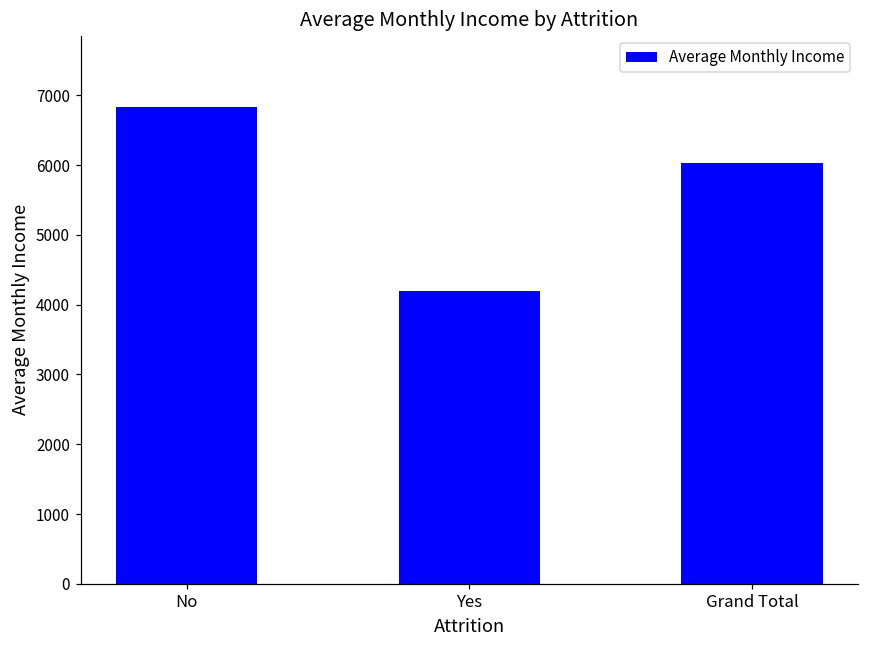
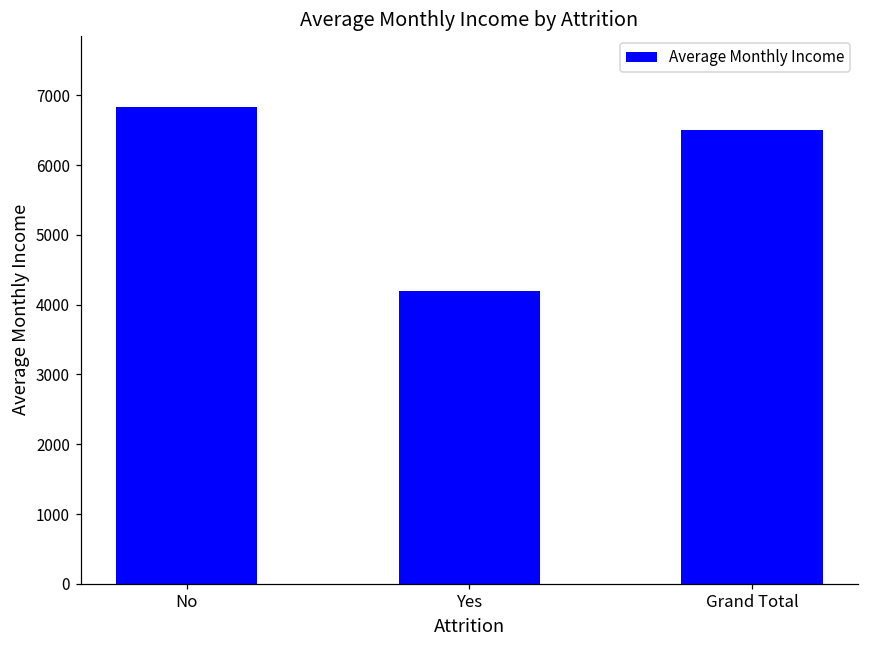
Grand Total: 6000 -> 6500
